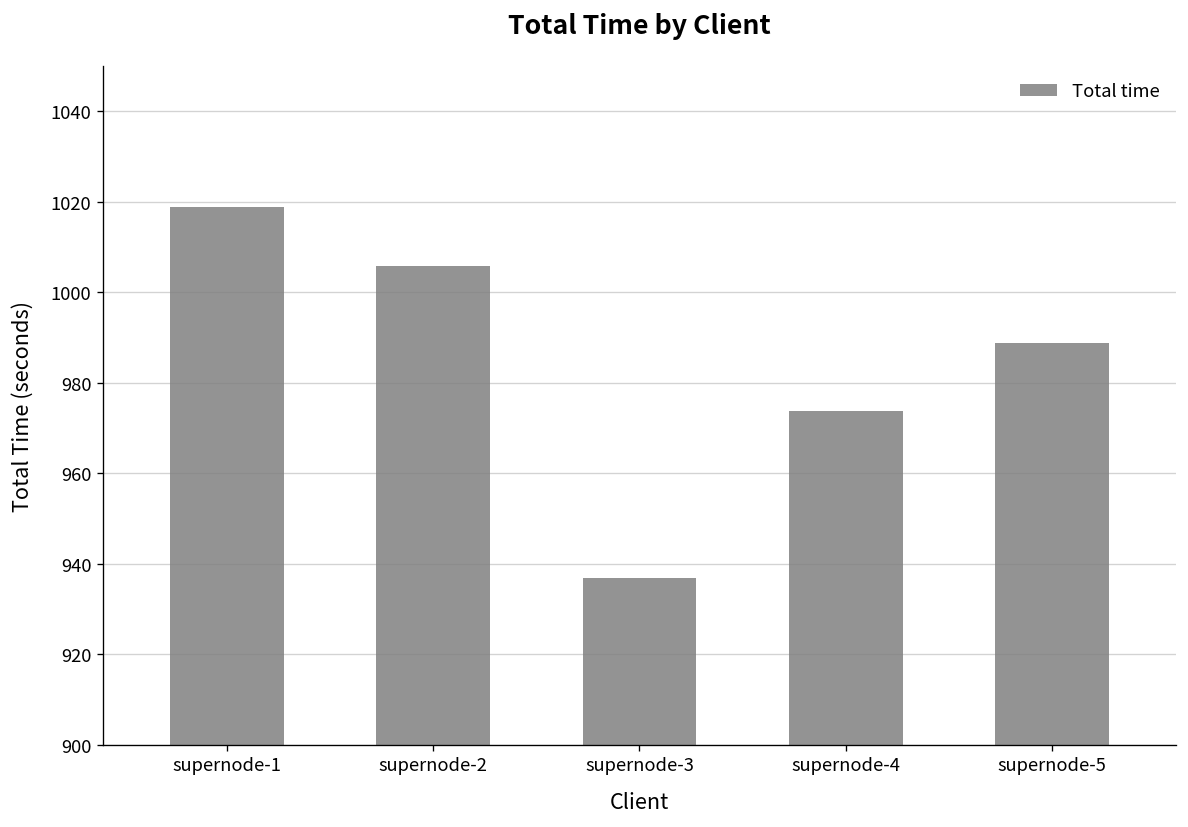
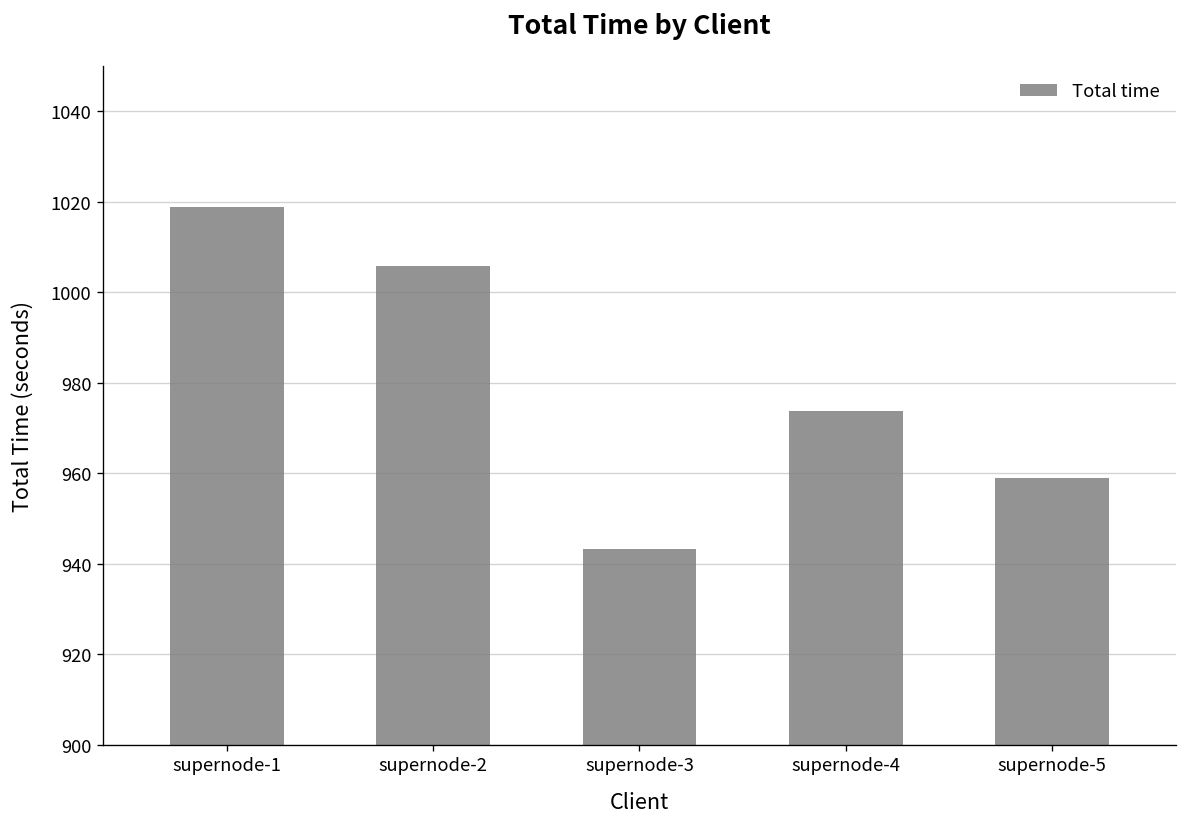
supernode-3: 937 -> 943
supernode-5: 989 -> 959
